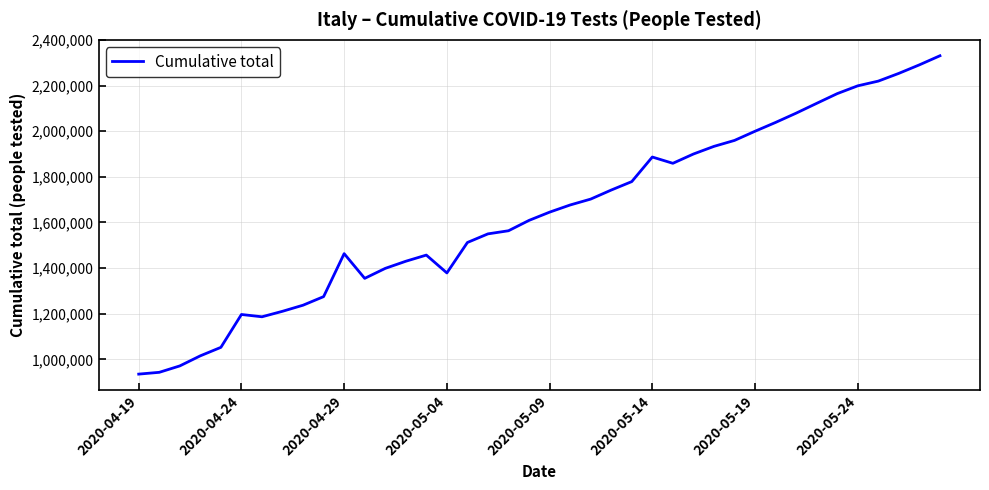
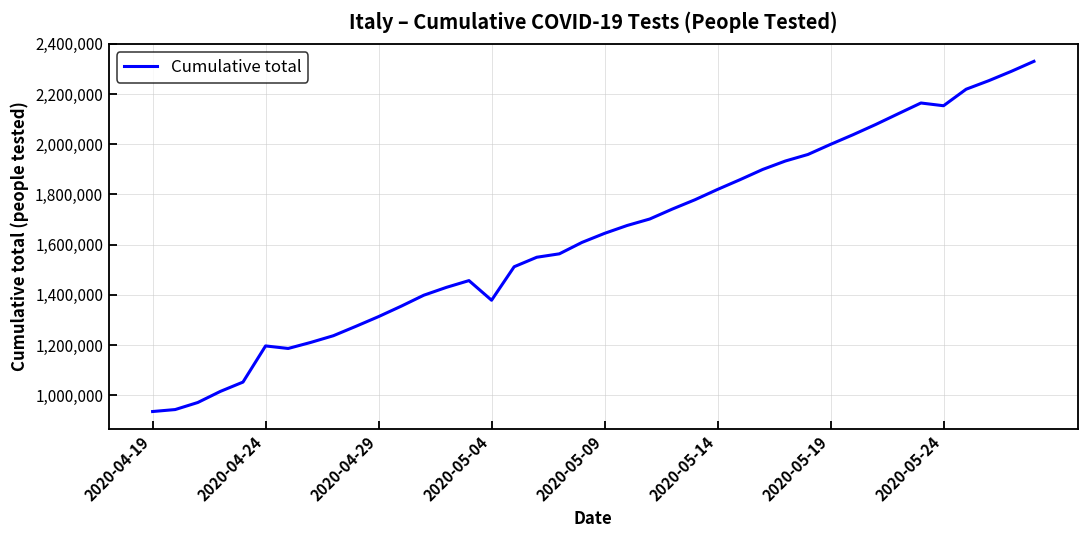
2020-04-29: 1,460,000 -> 1,310,000
2020-05-14: 1,890,000 -> 1,820,000
2020-05-24: 2,200,000 -> 2,150,000
